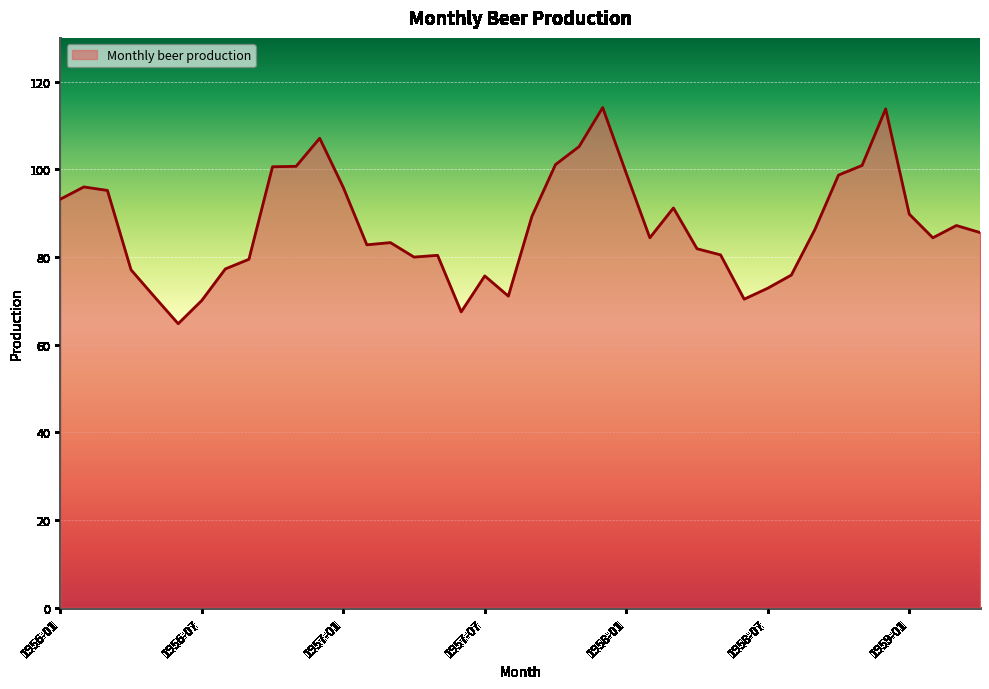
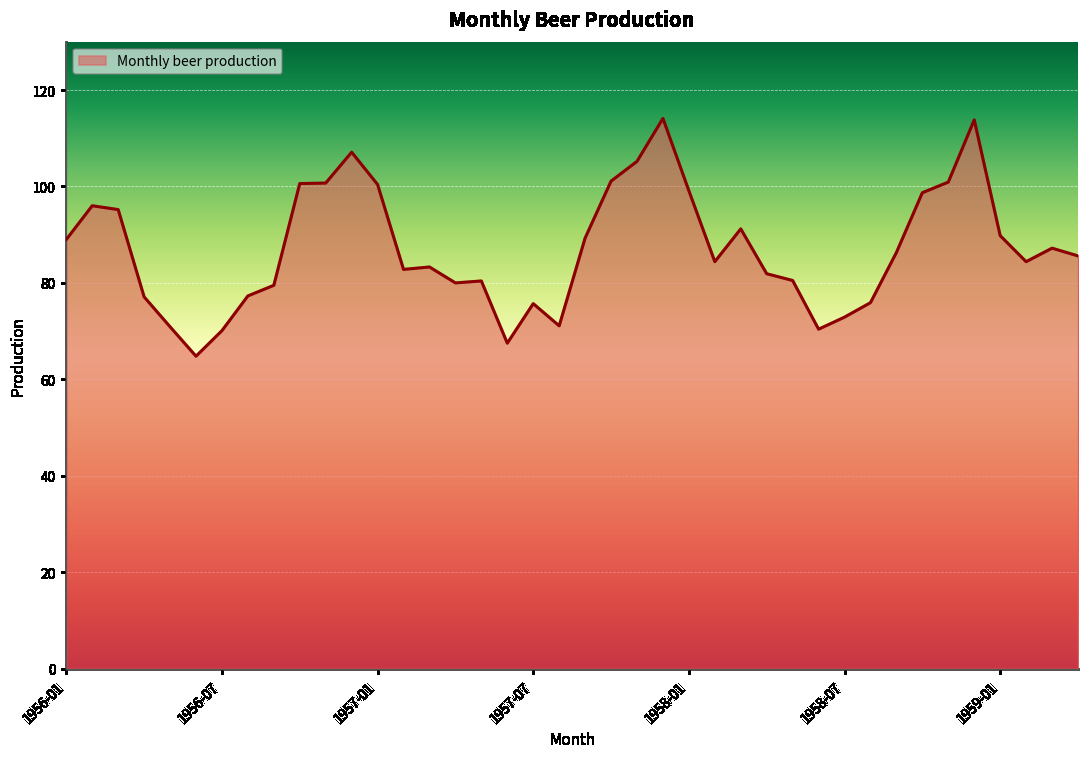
1956-01: 93 -> 89
1957-01: 96 -> 100
